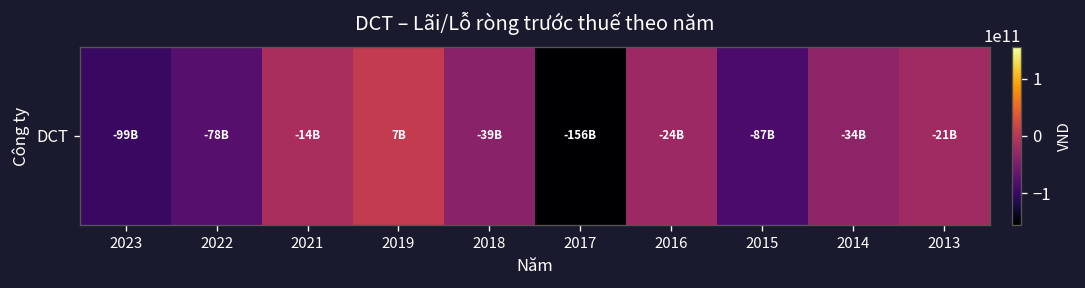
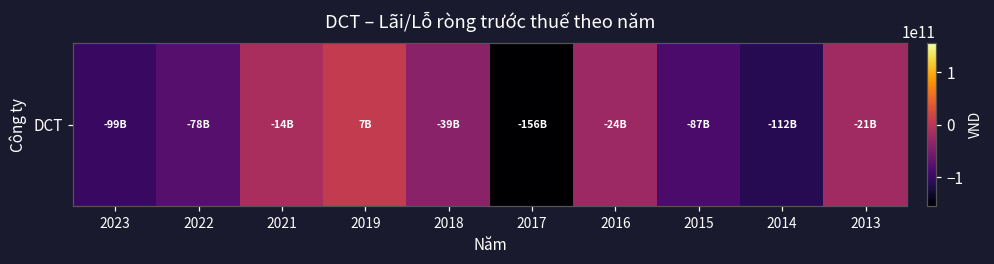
DCT, 2014: -34B -> -112B
